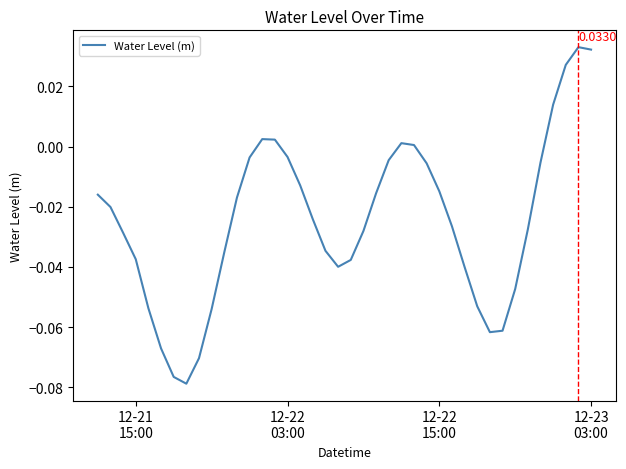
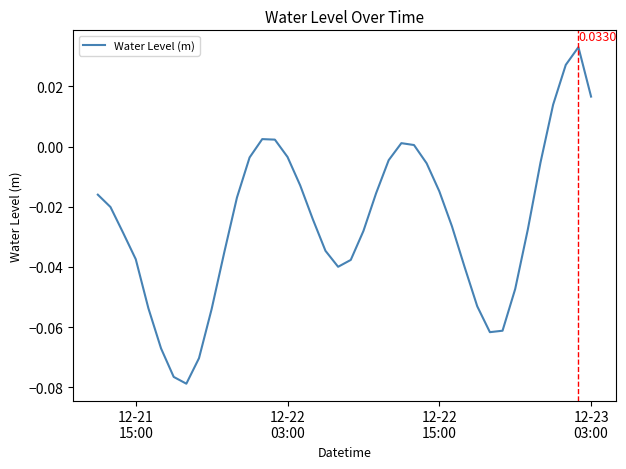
12-23 03:00: 0.032 -> 0.017
